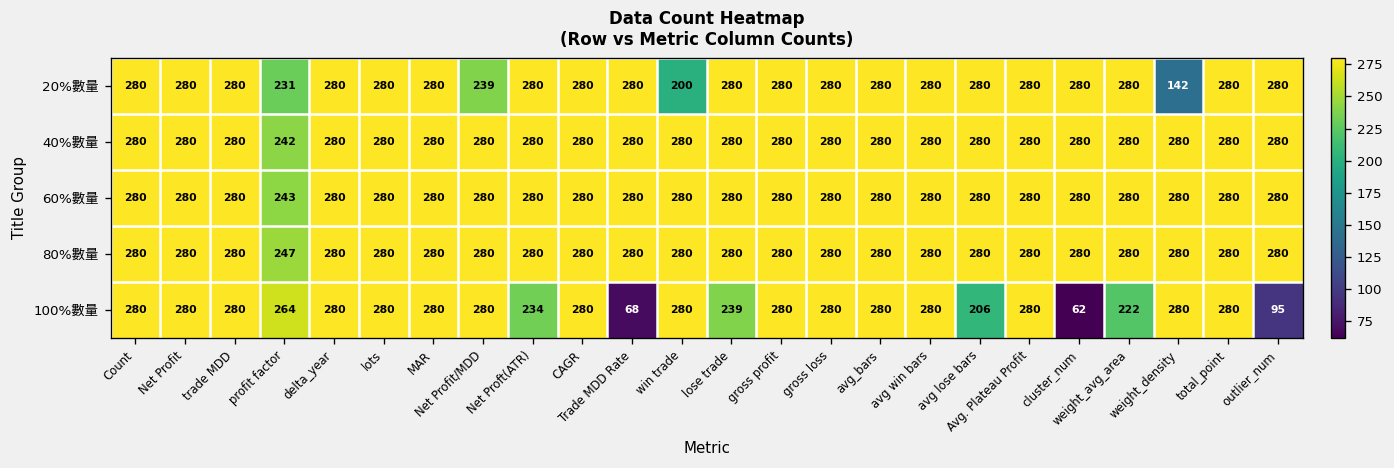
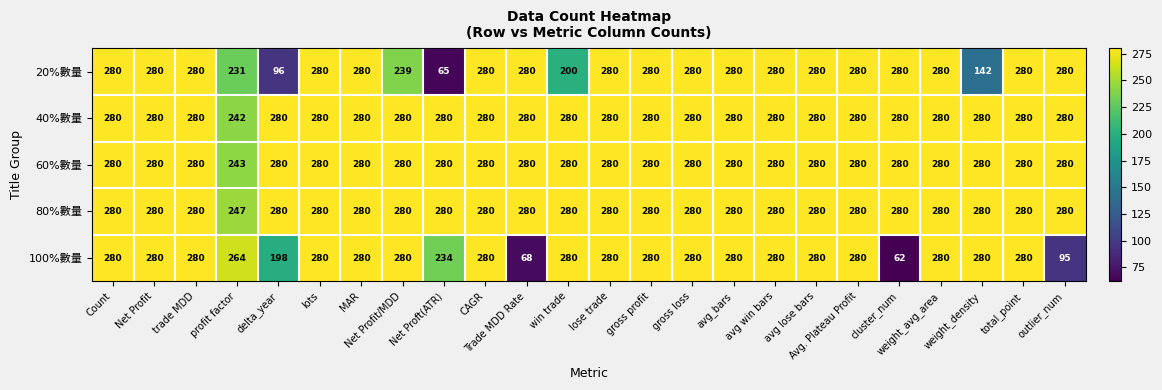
20%數量, delta_year: 280 -> 96
20%數量, Net Proft(ATR): 280 -> 65
100%數量, delta_year: 280 -> 198
100%數量, lose trade: 239 -> 280
100%數量, avg lose bars: 206 -> 280
100%數量, weight_avg_area: 222 -> 280
